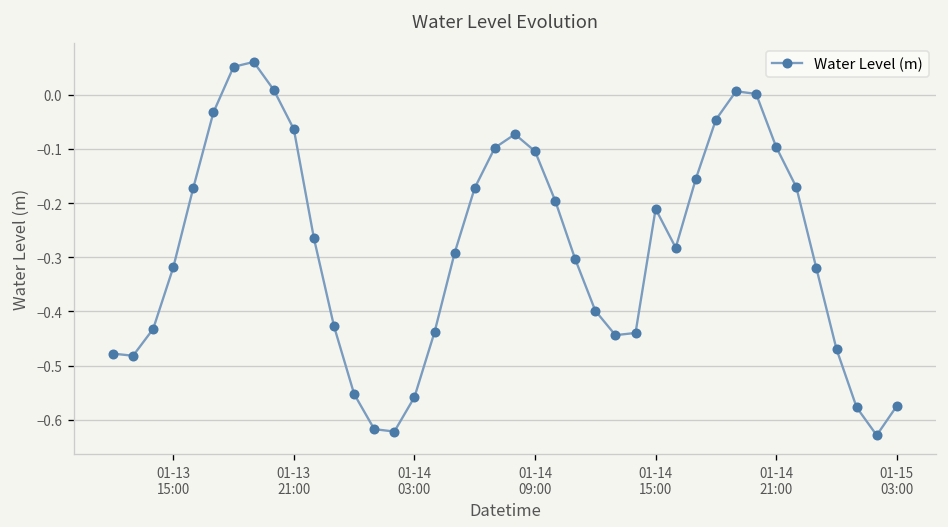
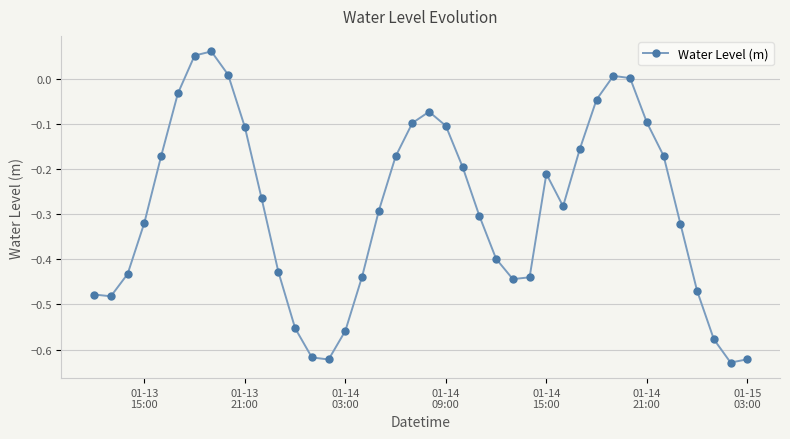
01-13 21:00: -0.06 -> -0.11
01-15 03:00: -0.57 -> -0.62
